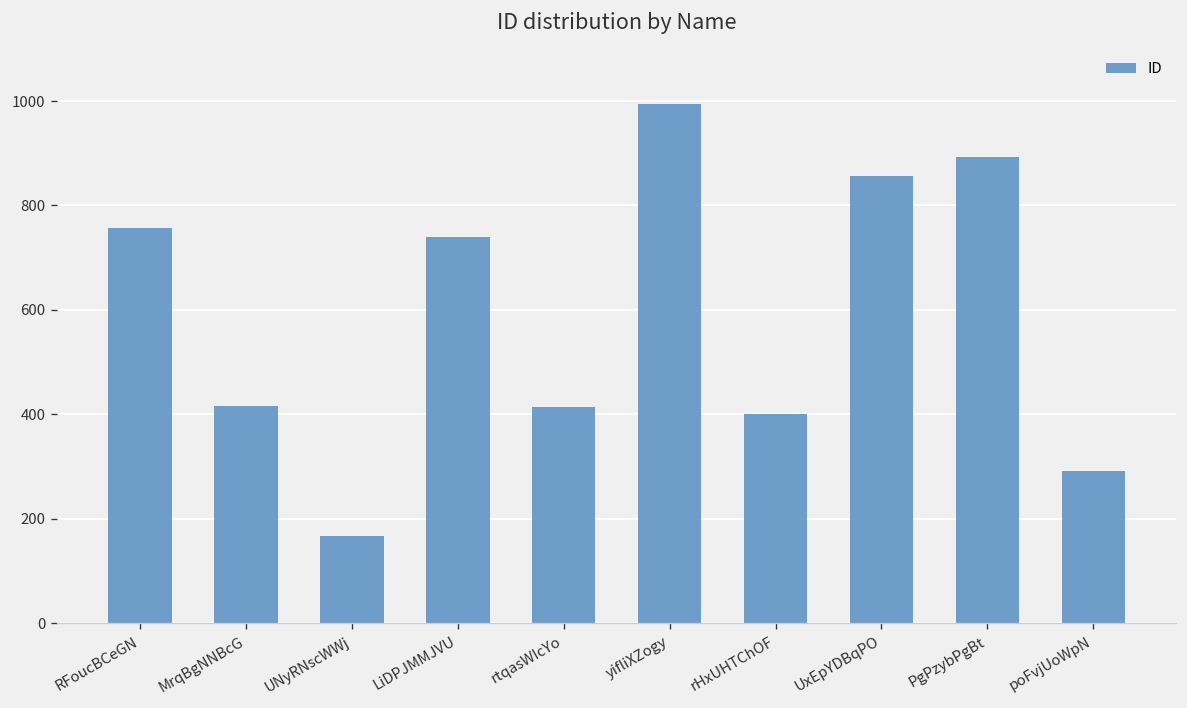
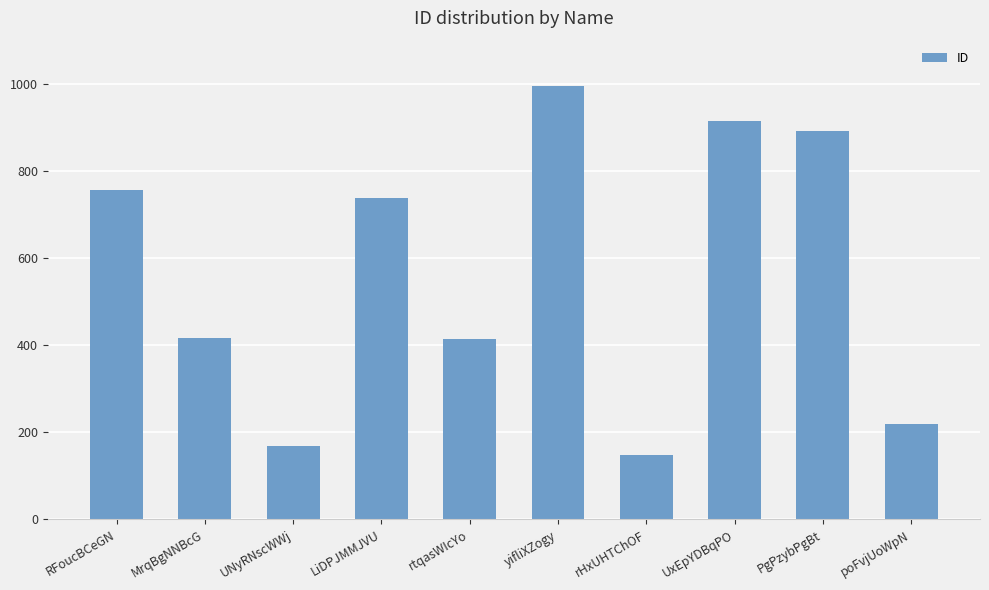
rHxUHTChOF: 400 -> 150
UxEpYDBqPO: 860 -> 920
poFvjUoWpN: 290 -> 220
